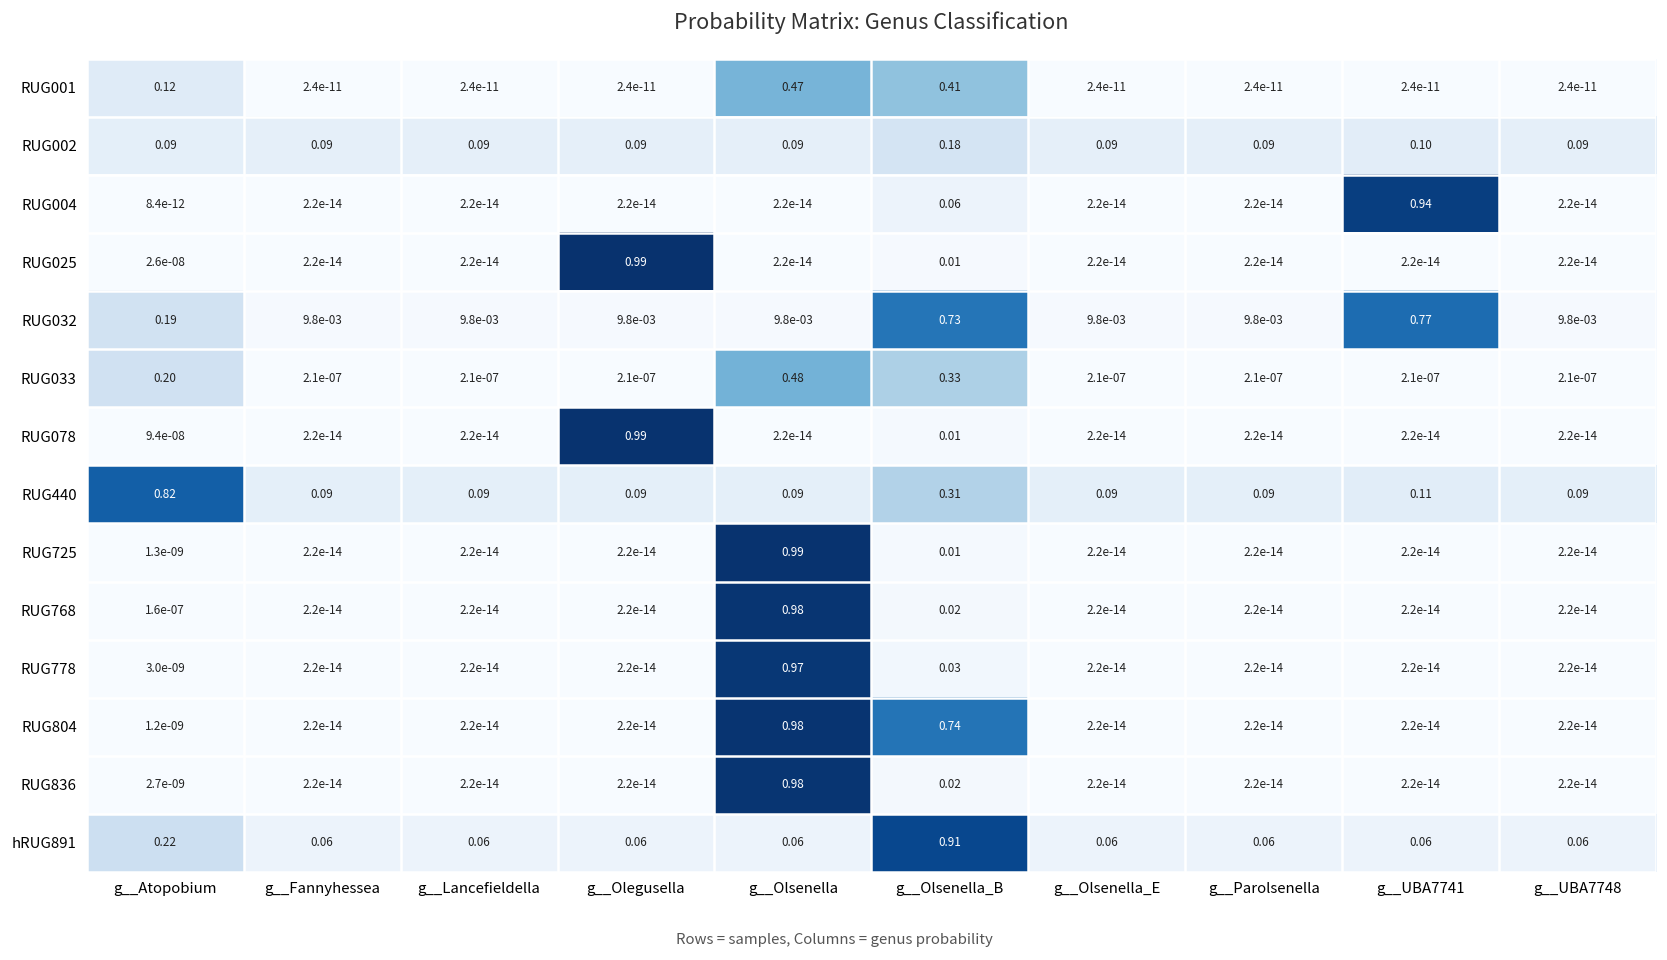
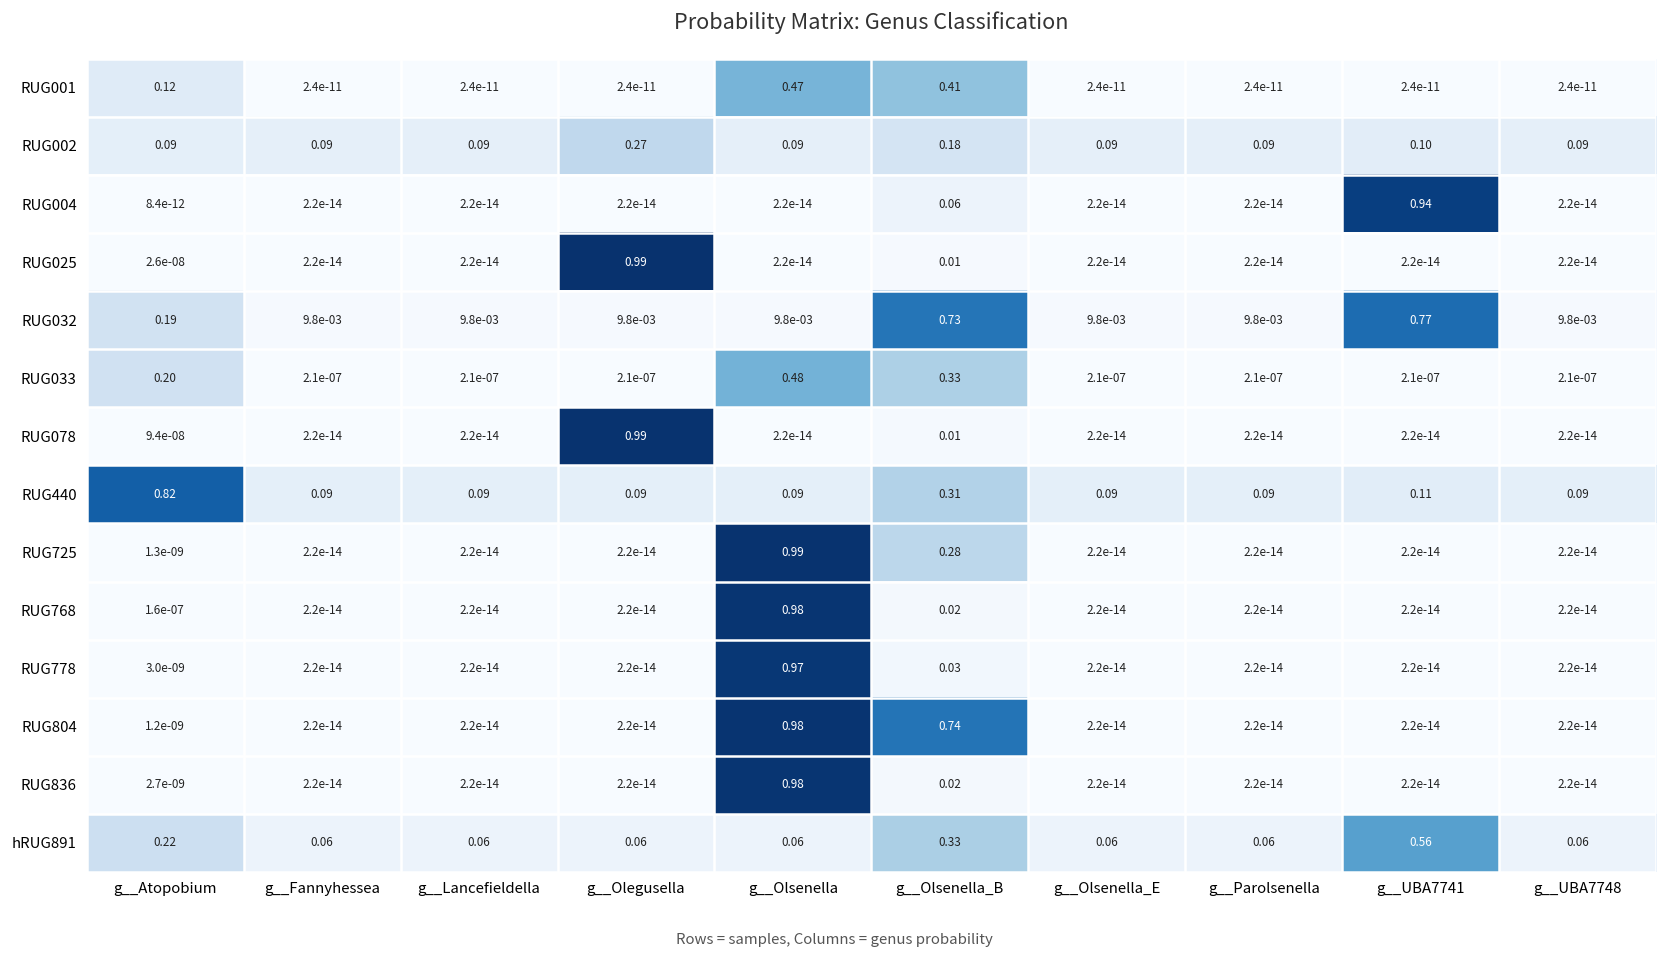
RUG002, g__Olegusella: 0.09 -> 0.27
RUG725, g__Olsenella_B: 0.01 -> 0.28
hRUG891, g__Olsenella_B: 0.91 -> 0.33
hRUG891, g__UBA7741: 0.06 -> 0.56
